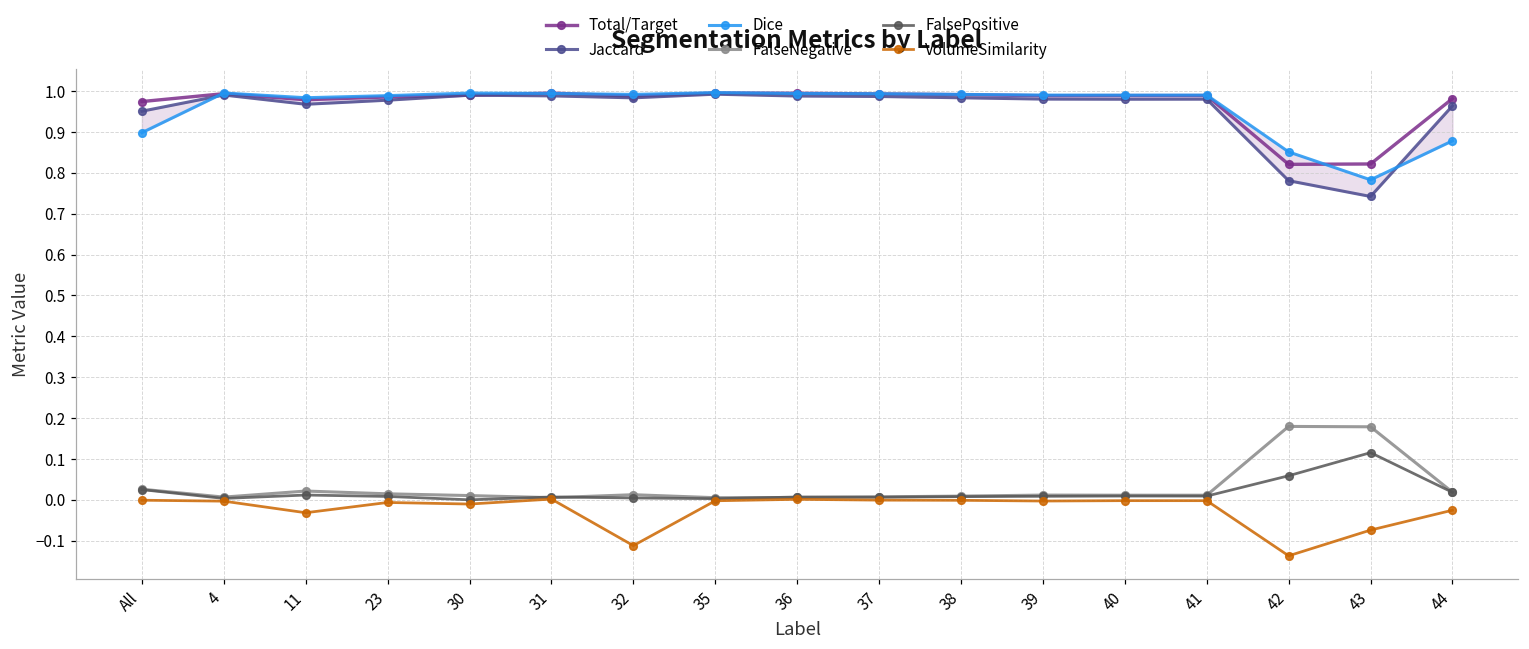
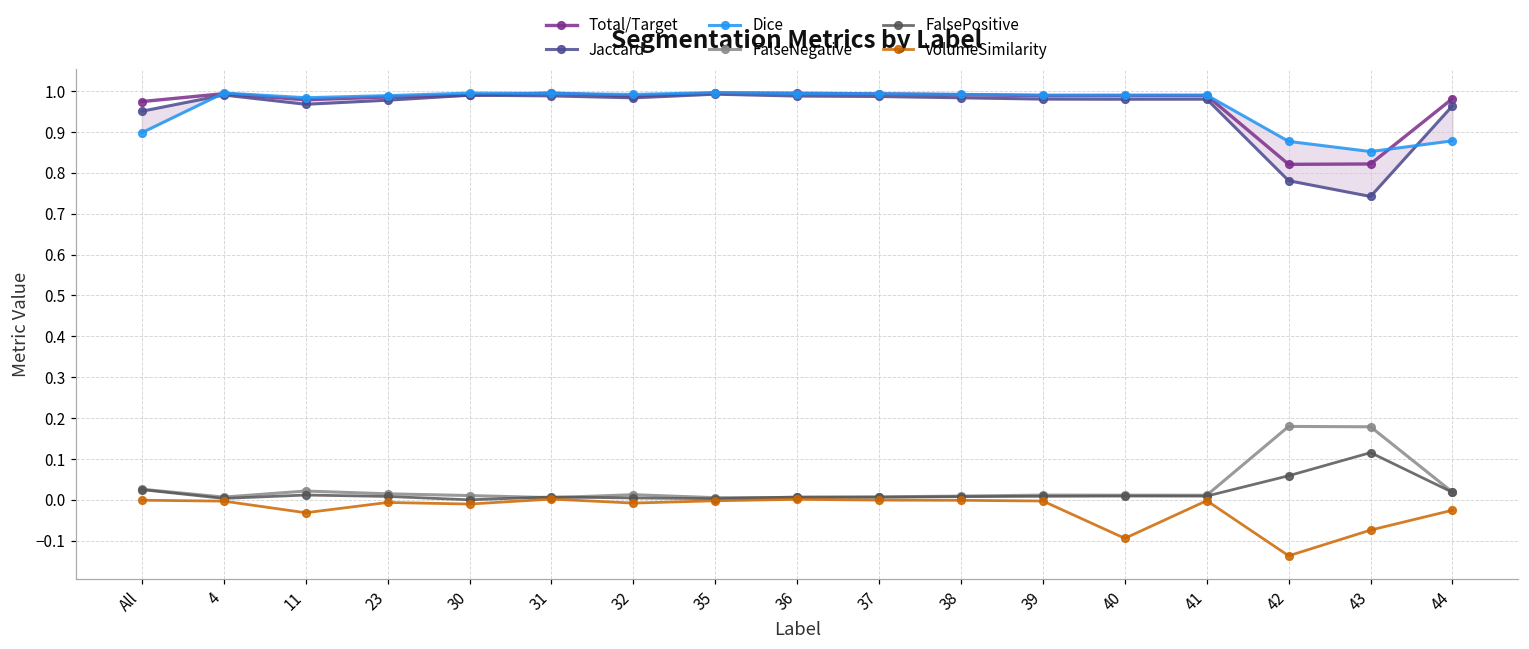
VolumeSimilarity, 32: -0.11 -> -0.01
VolumeSimilarity, 40: 0.00 -> -0.09
Dice, 42: 0.85 -> 0.88
Dice, 43: 0.78 -> 0.85
